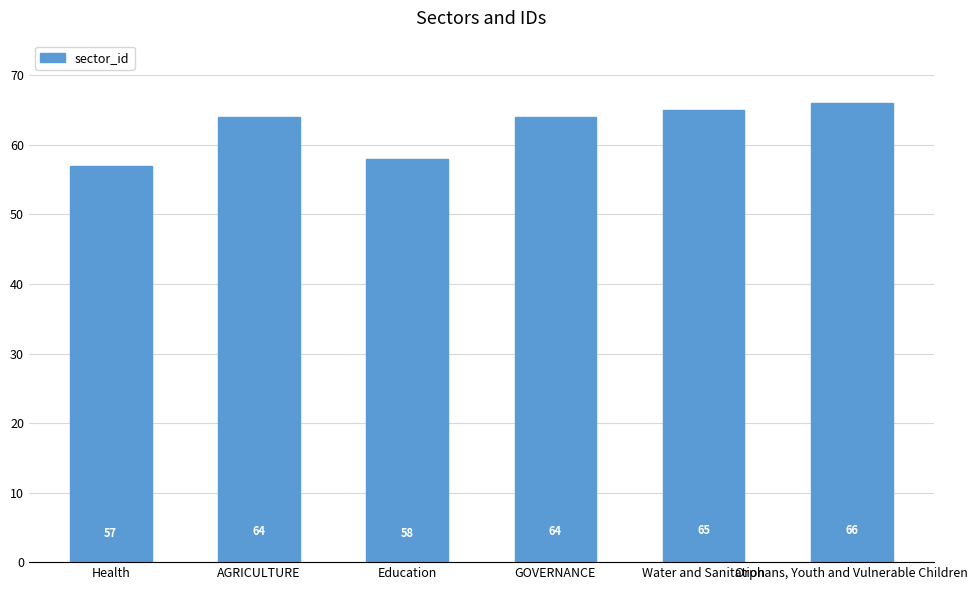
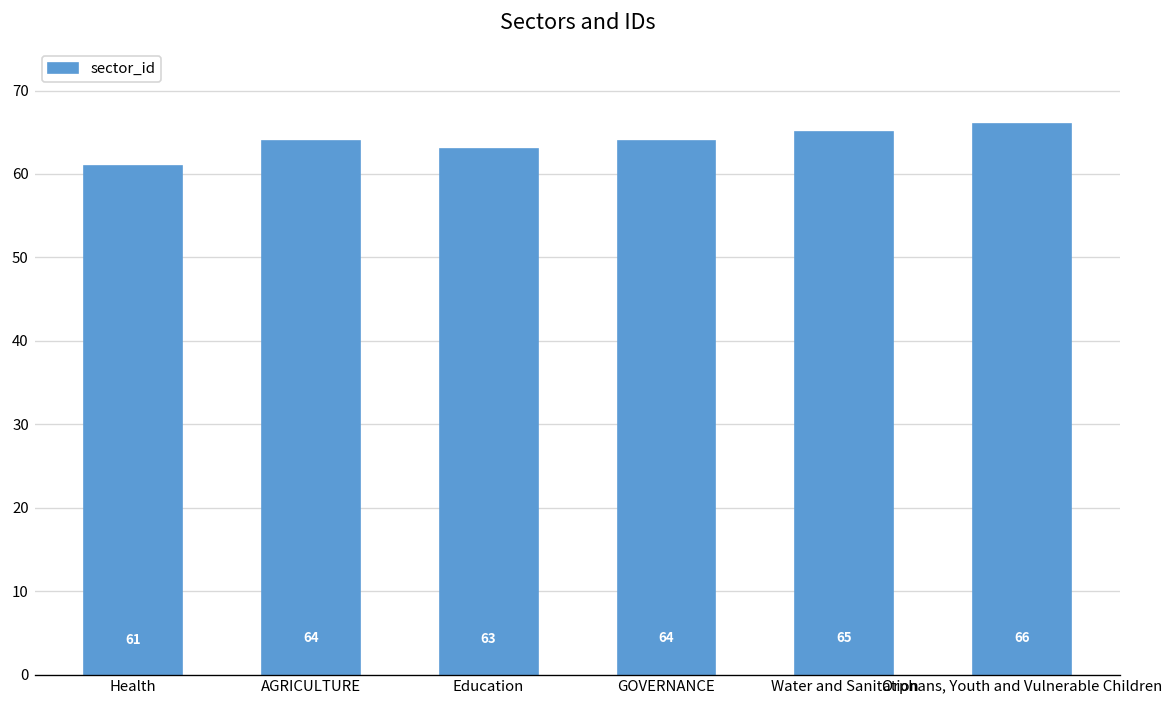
Health: 57 -> 61
Education: 58 -> 63
